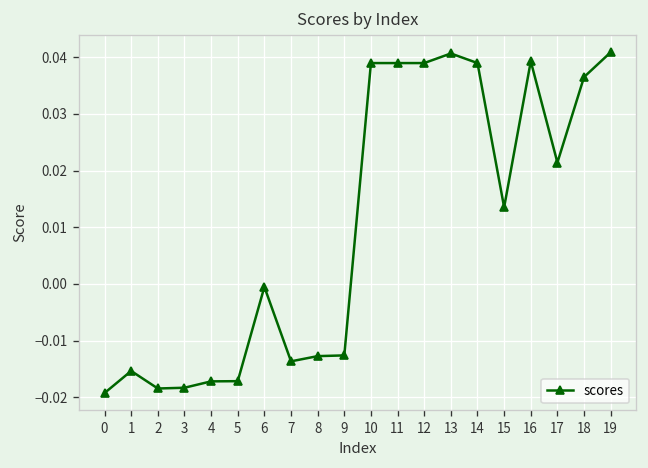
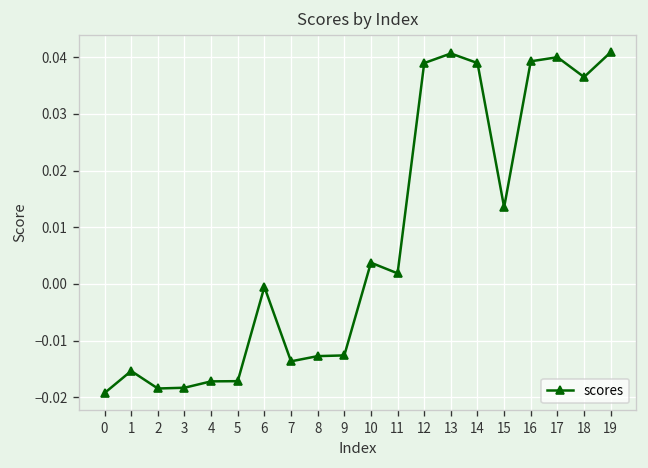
10: 0.039 -> 0.004
11: 0.039 -> 0.002
17: 0.021 -> 0.040
